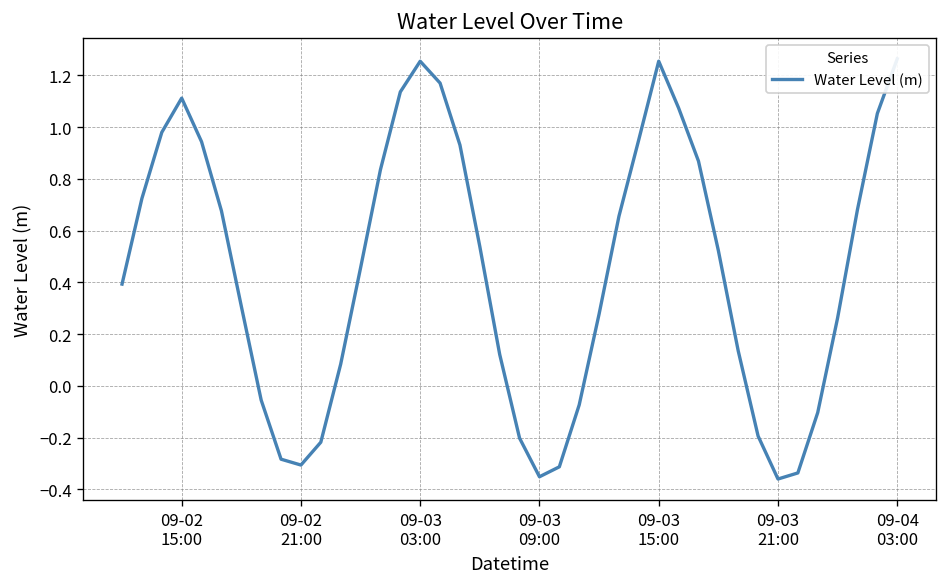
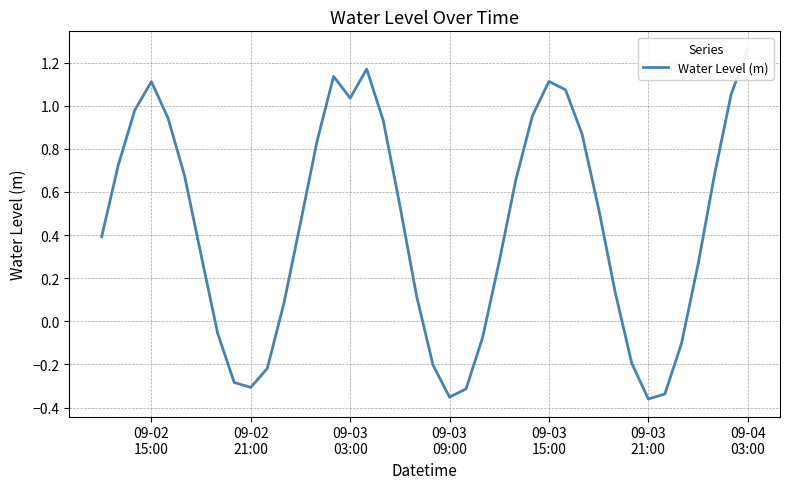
09-03 03:00: 1.25 -> 1.04
09-03 15:00: 1.25 -> 1.11
